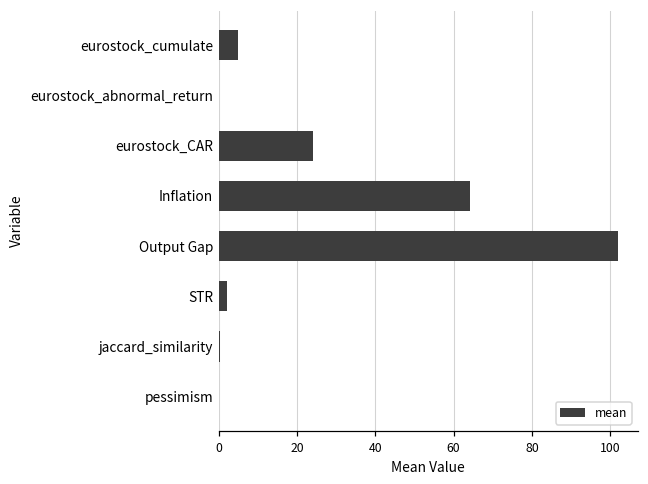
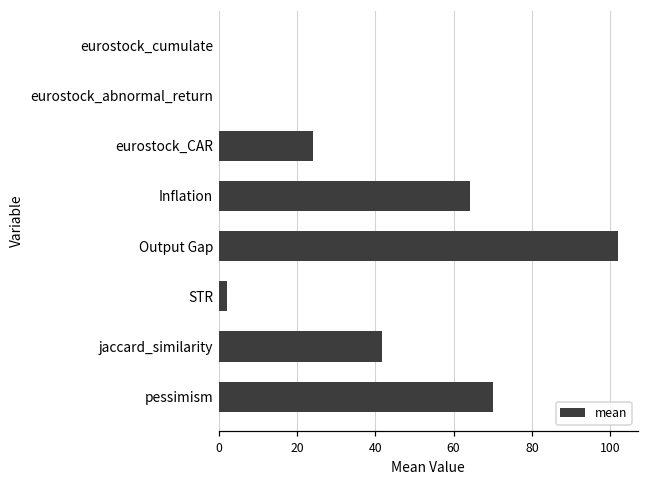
eurostock_cumulate: 5 -> 0
jaccard_similarity: 0 -> 42
pessimism: 0 -> 70
